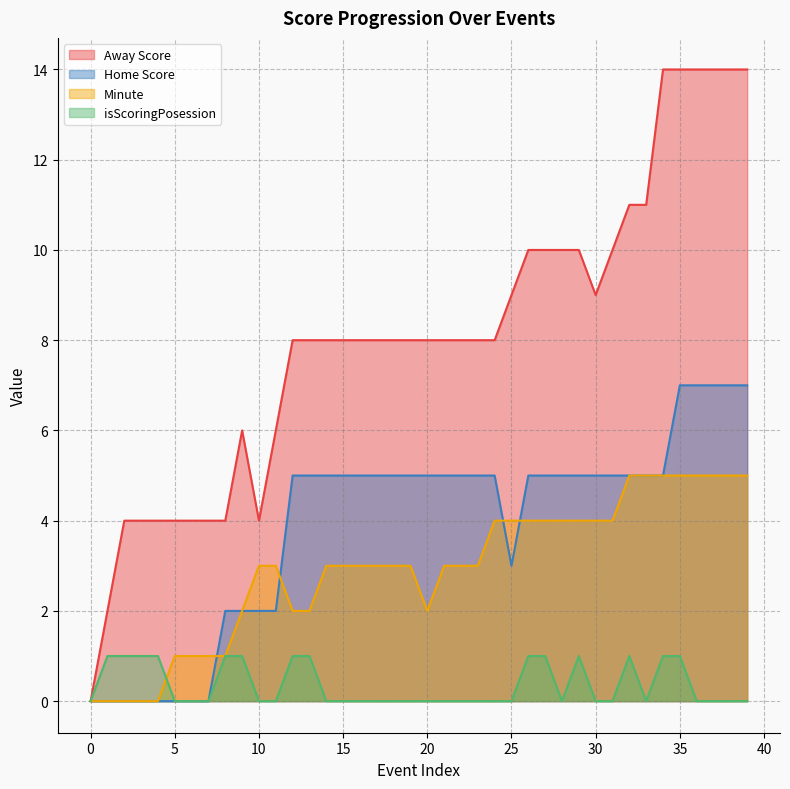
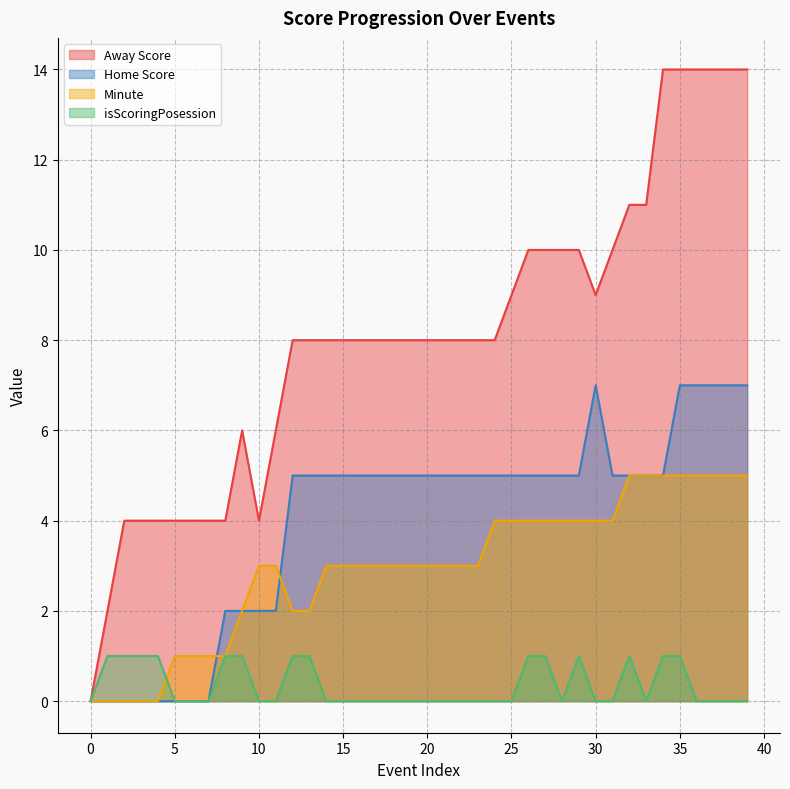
Minute, 20: 2 -> 3
Home Score, 25: 3 -> 5
Home Score, 30: 5 -> 7
